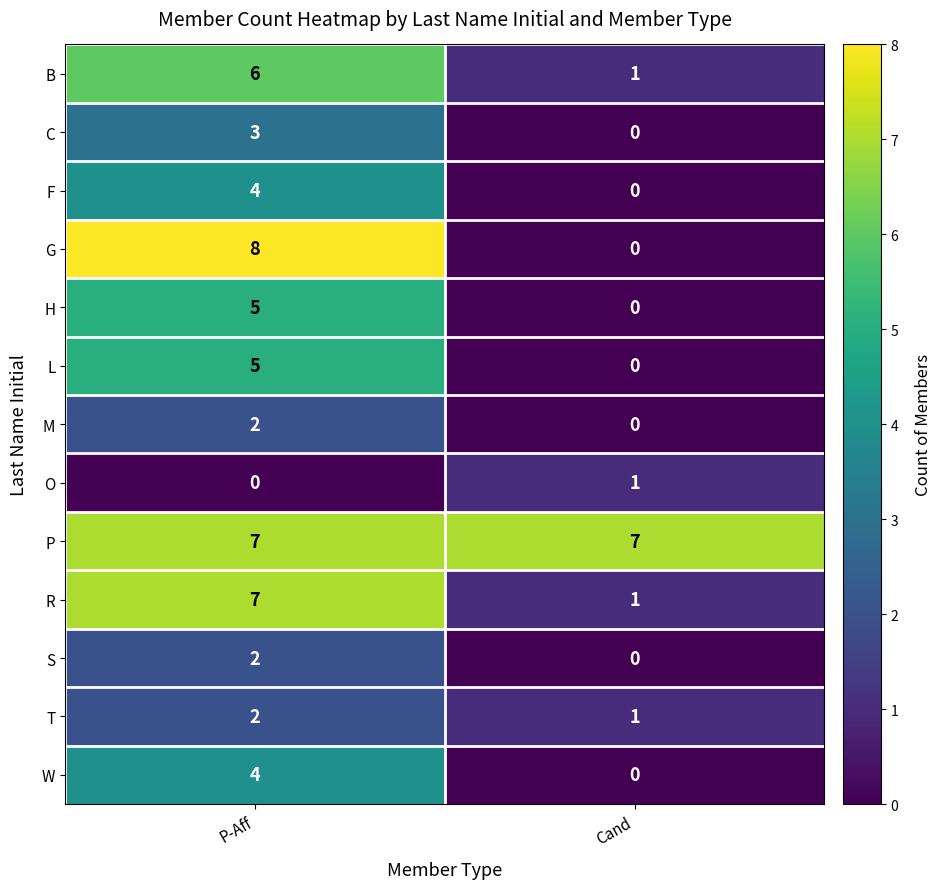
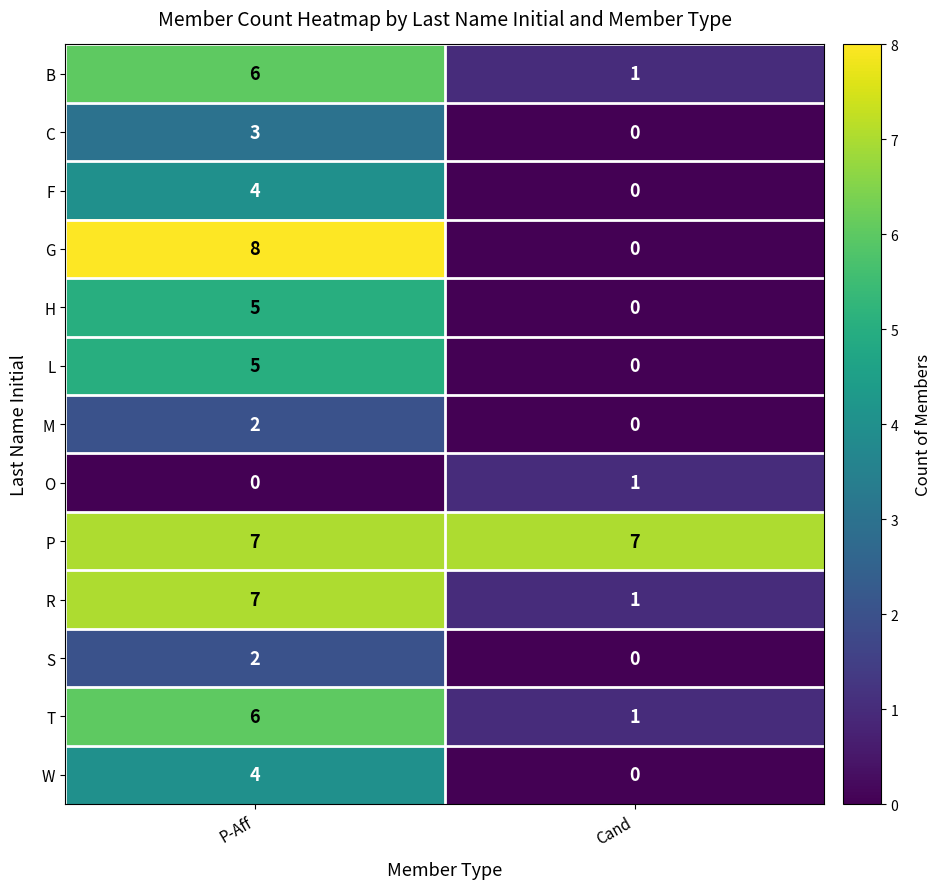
T, P-Aff: 2 -> 6
